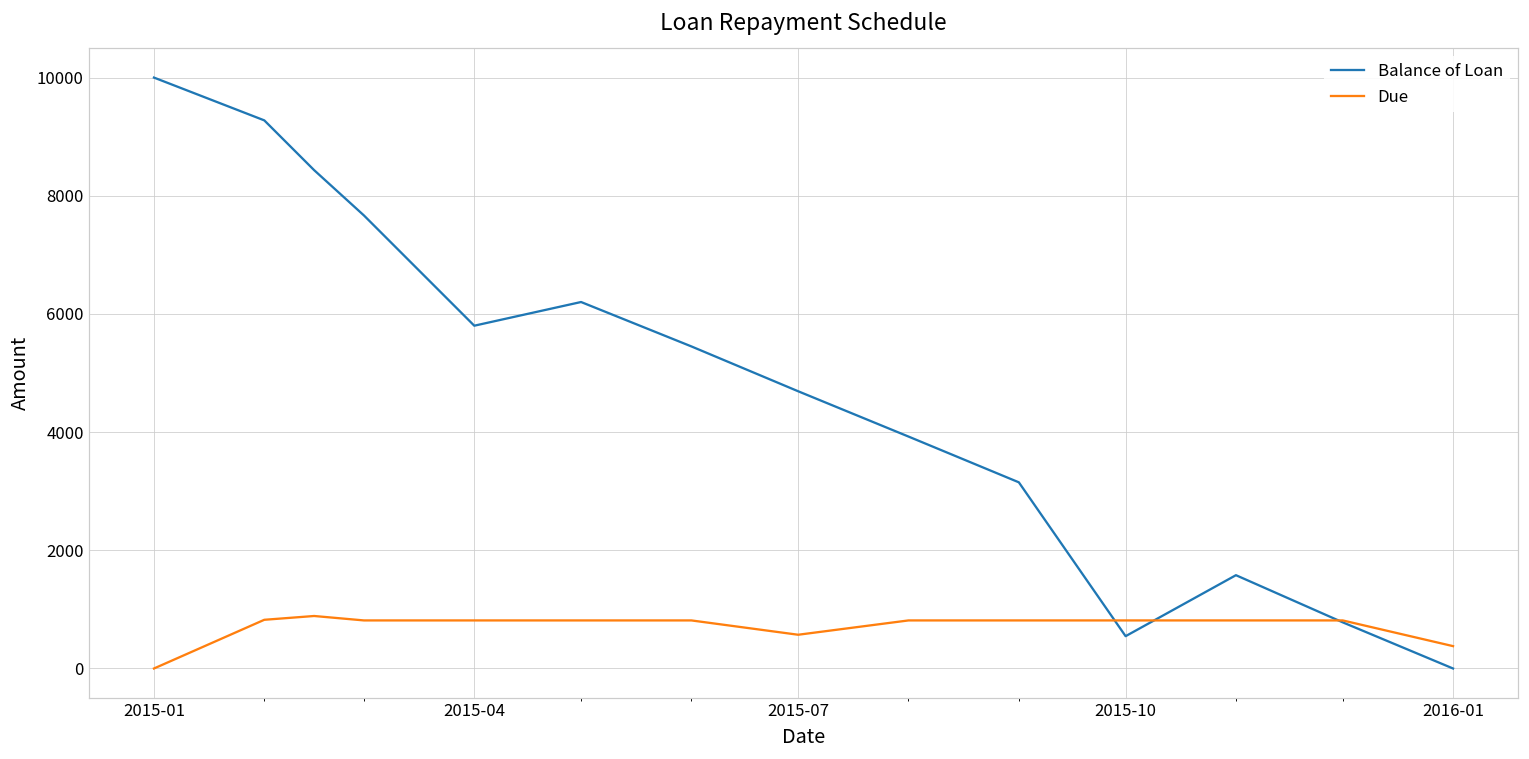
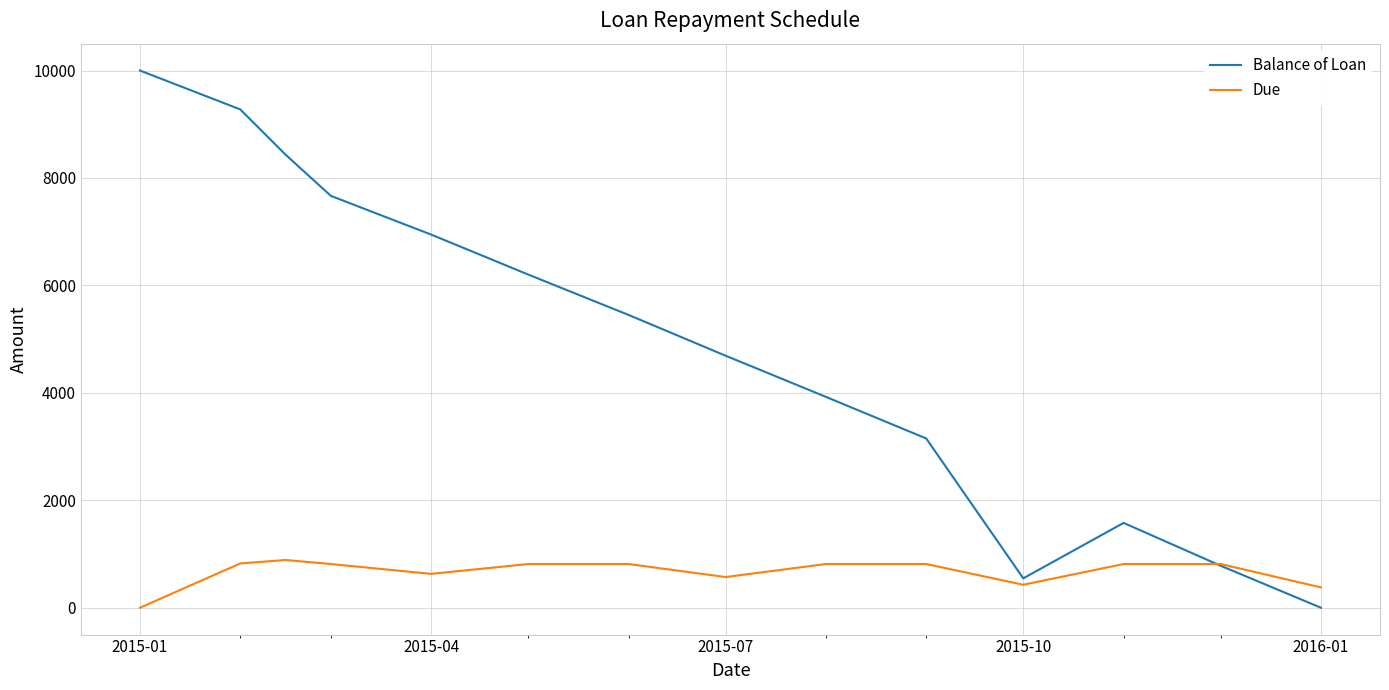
Balance of Loan, 2015-04: 5800 -> 6900
Due, 2015-04: 800 -> 600
Due, 2015-10: 800 -> 400
